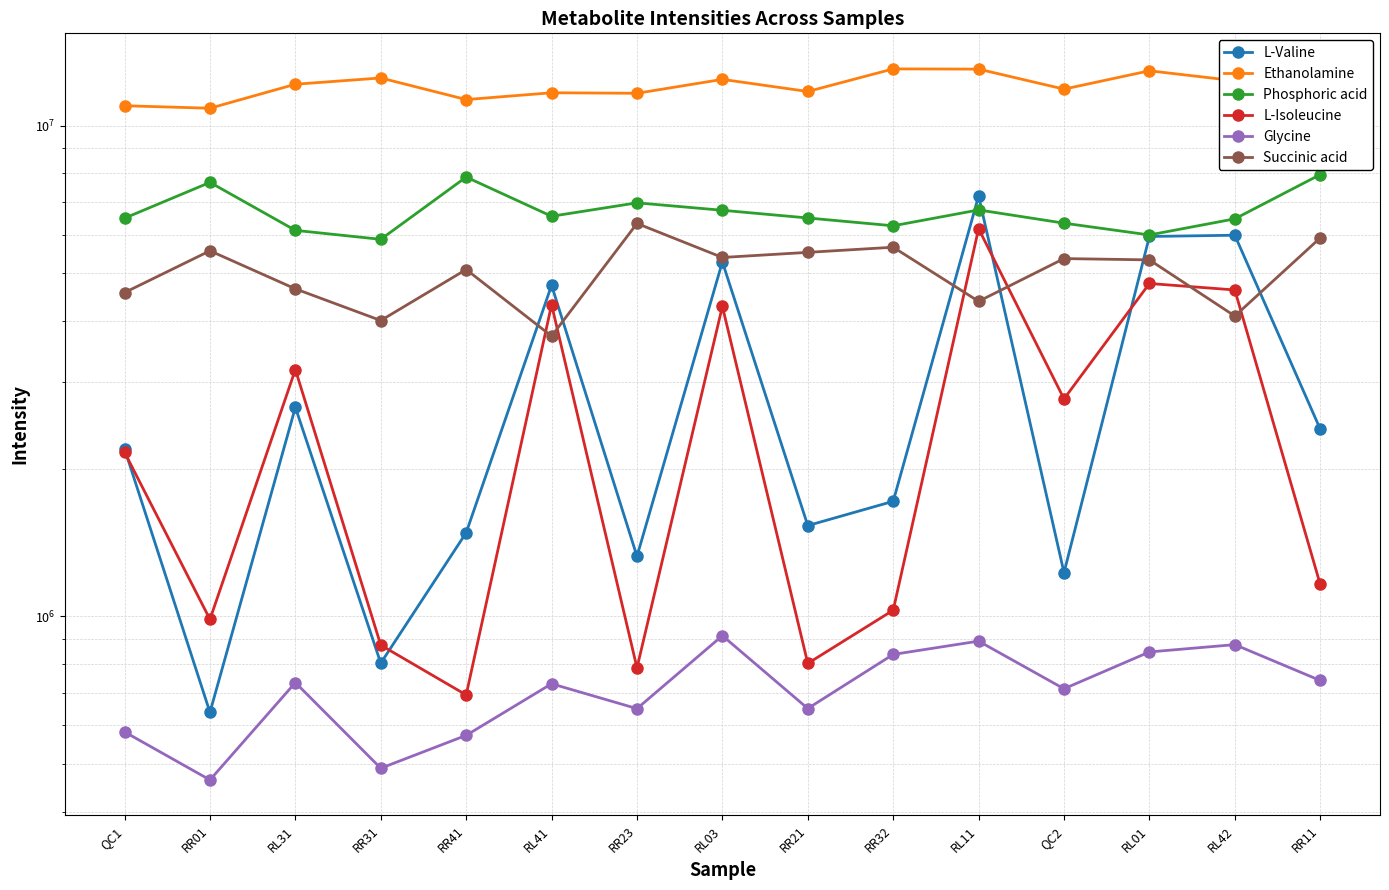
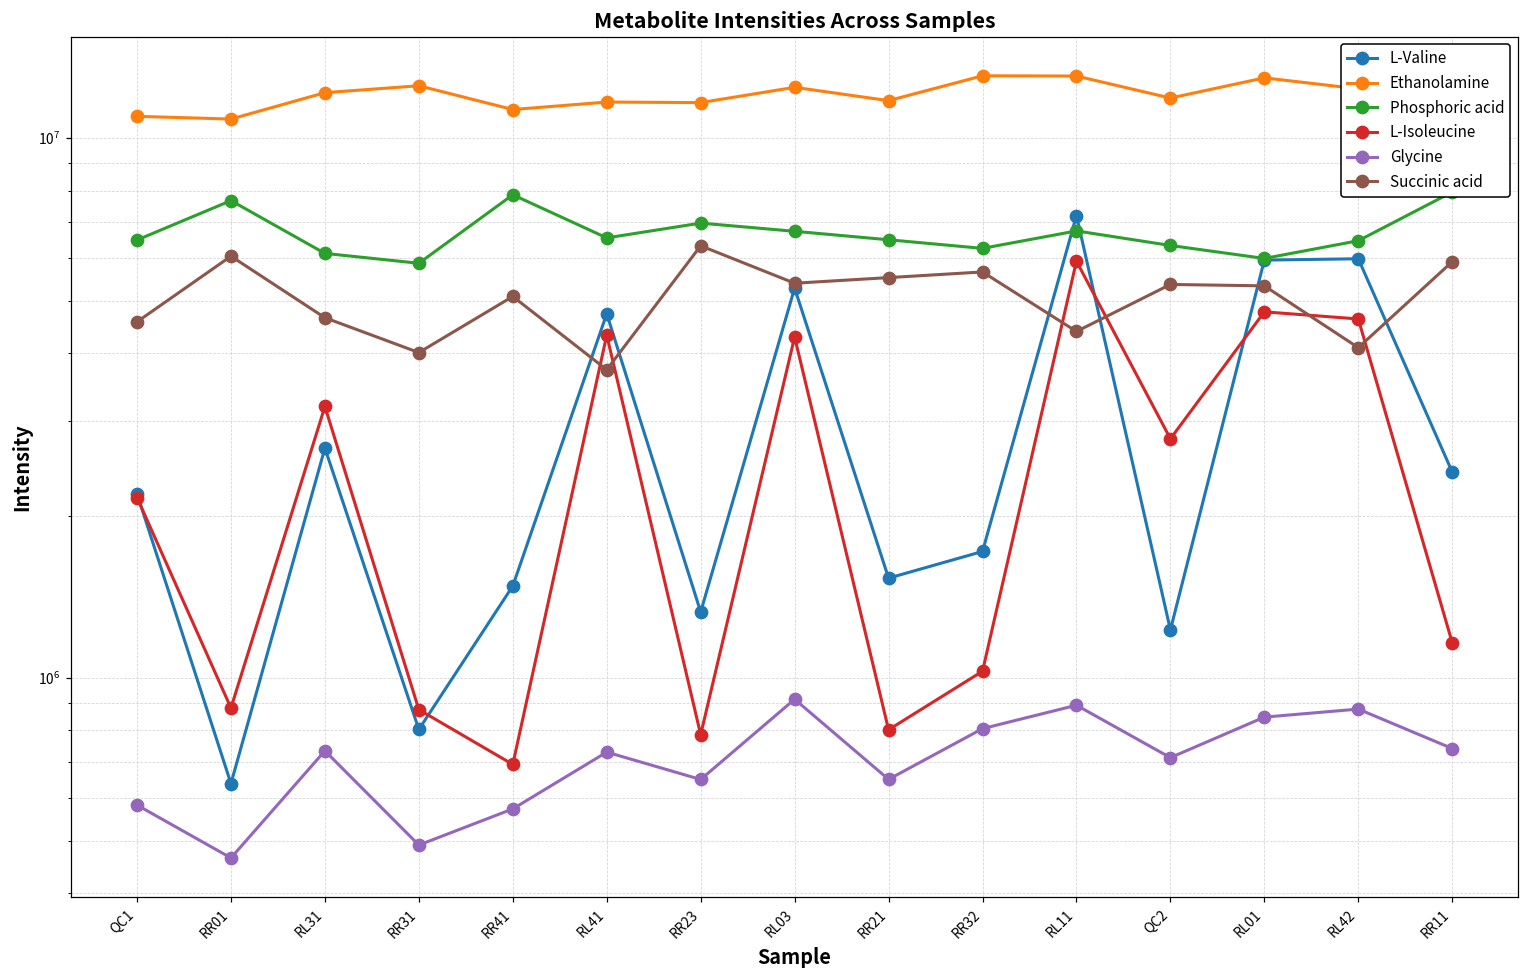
L-Isoleucine, RR01: 990000 -> 880000
Succinic acid, RR01: 5600000 -> 6000000
Glycine, RR32: 840000 -> 810000
L-Isoleucine, RL11: 6200000 -> 5900000
